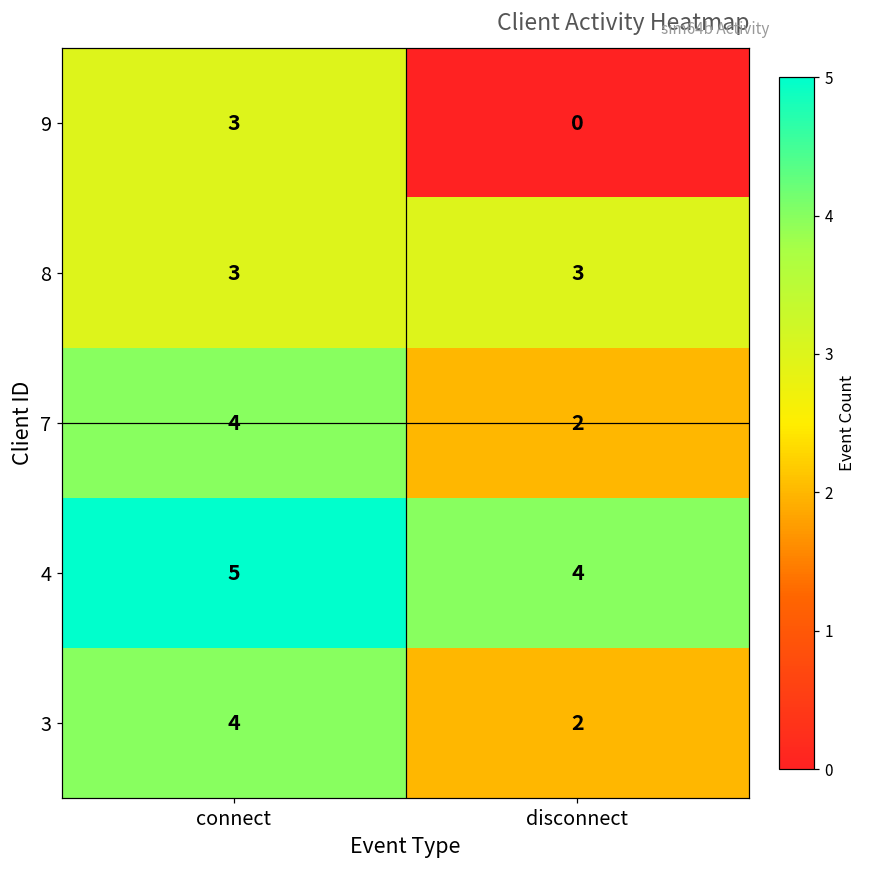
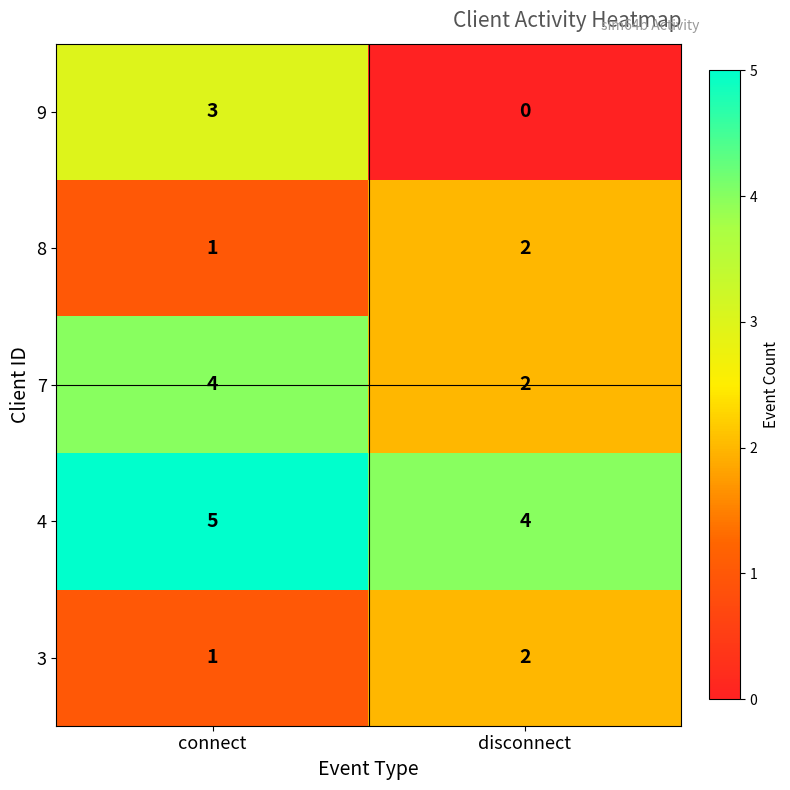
8, connect: 3 -> 1
8, disconnect: 3 -> 2
3, connect: 4 -> 1
